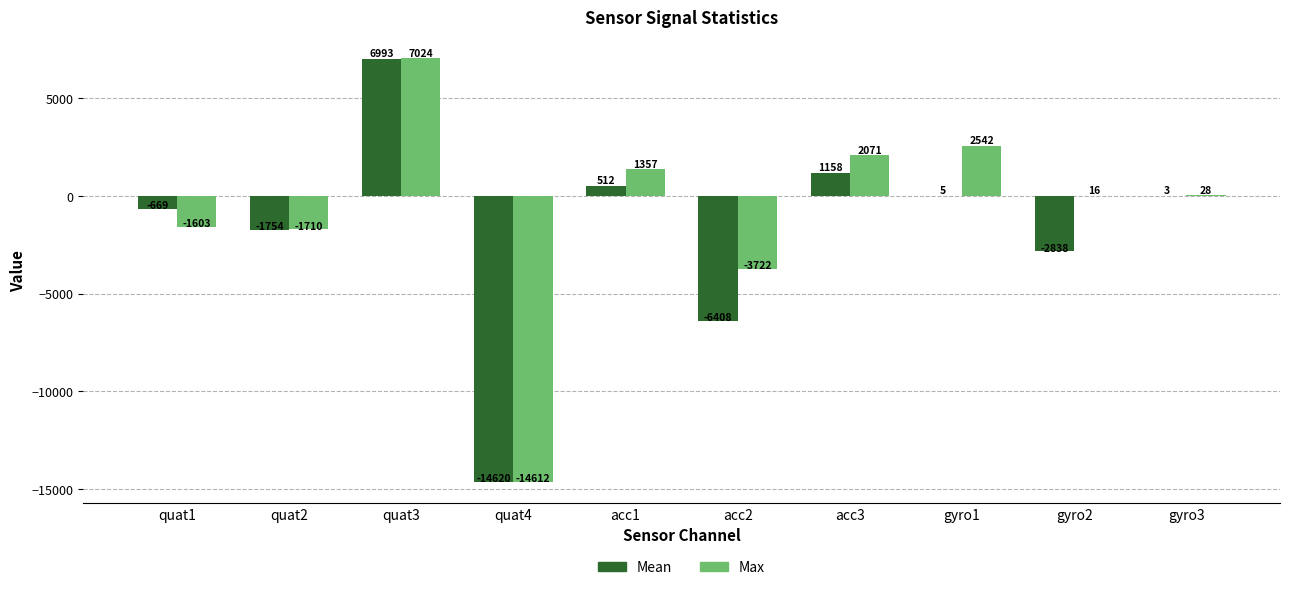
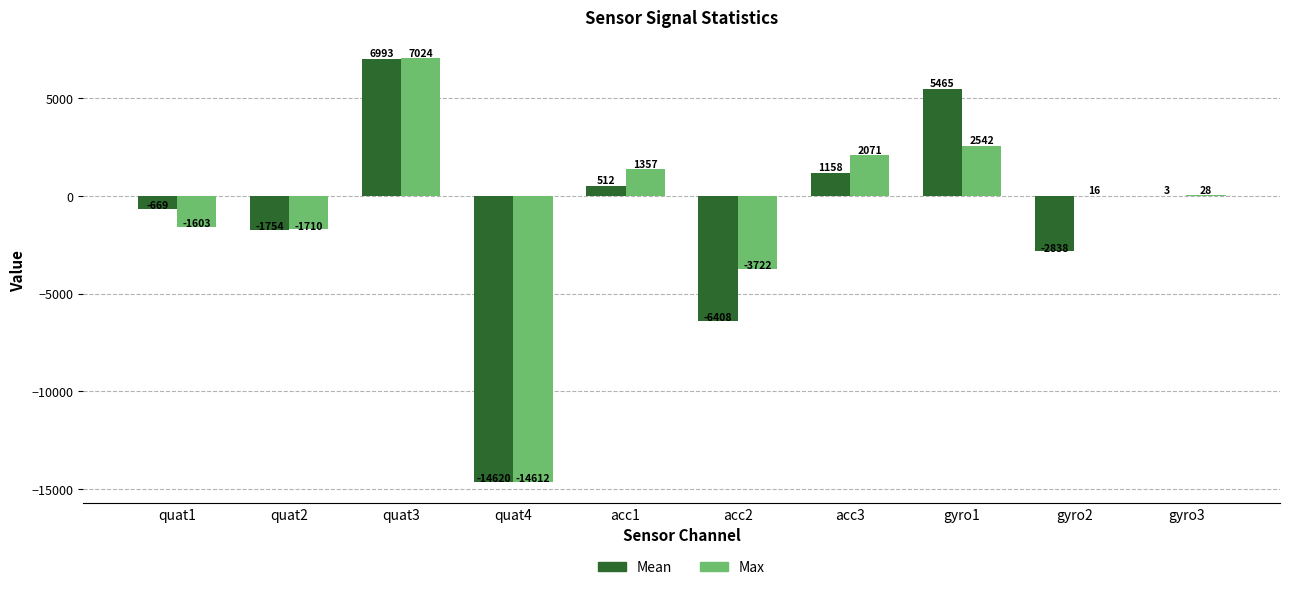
Mean, gyro1: 5 -> 5465
